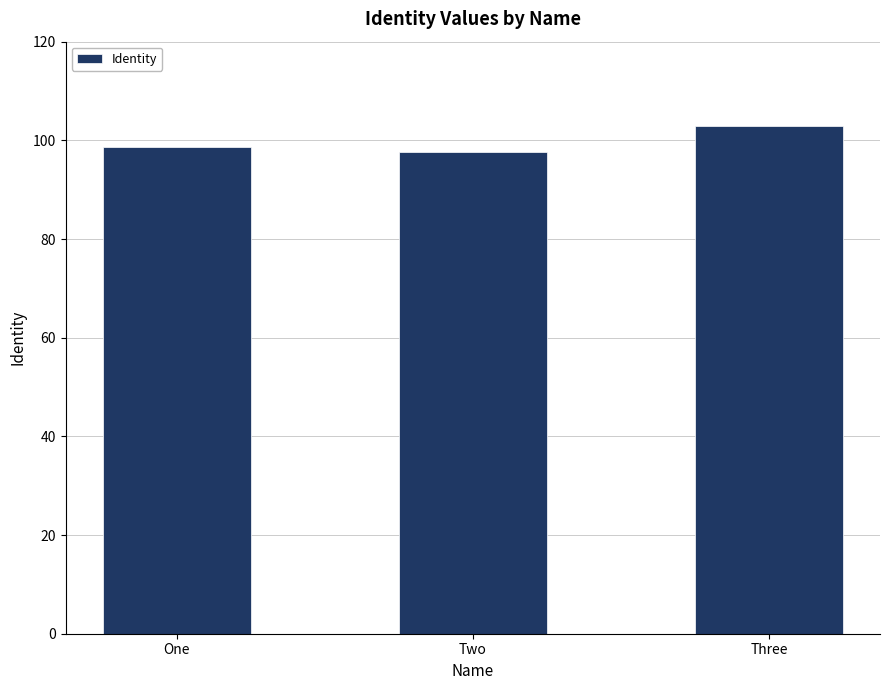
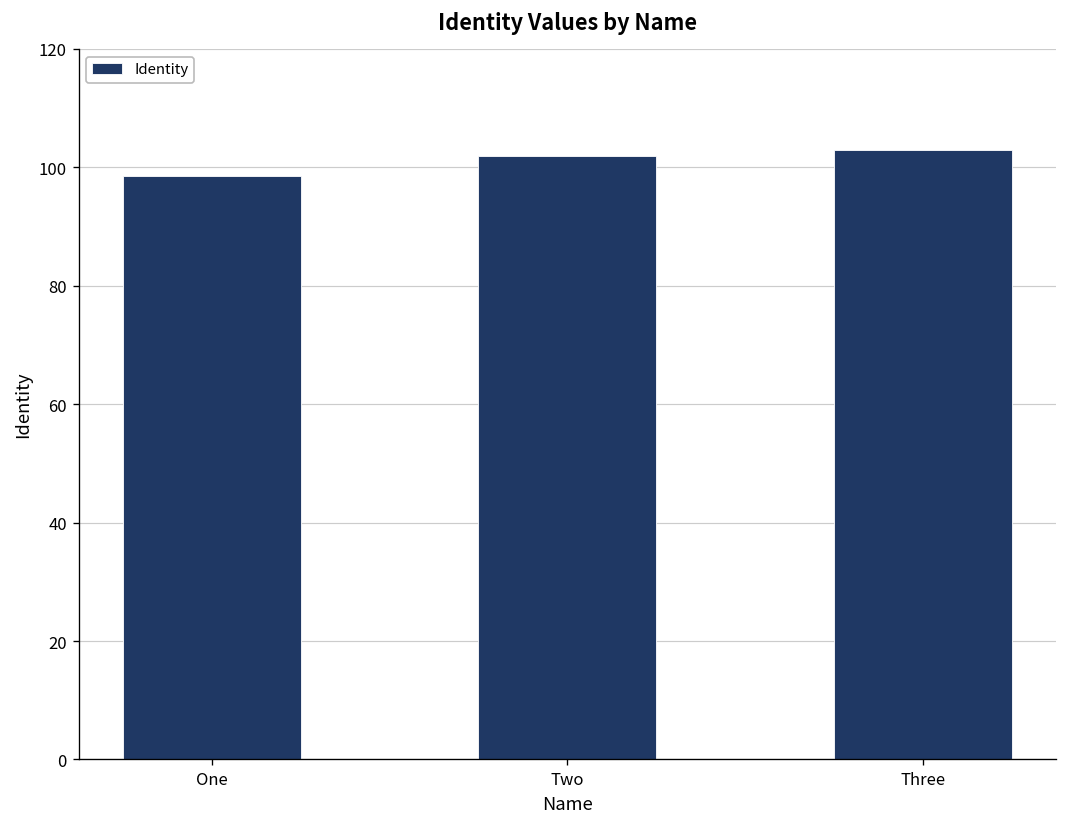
Two: 98 -> 102
